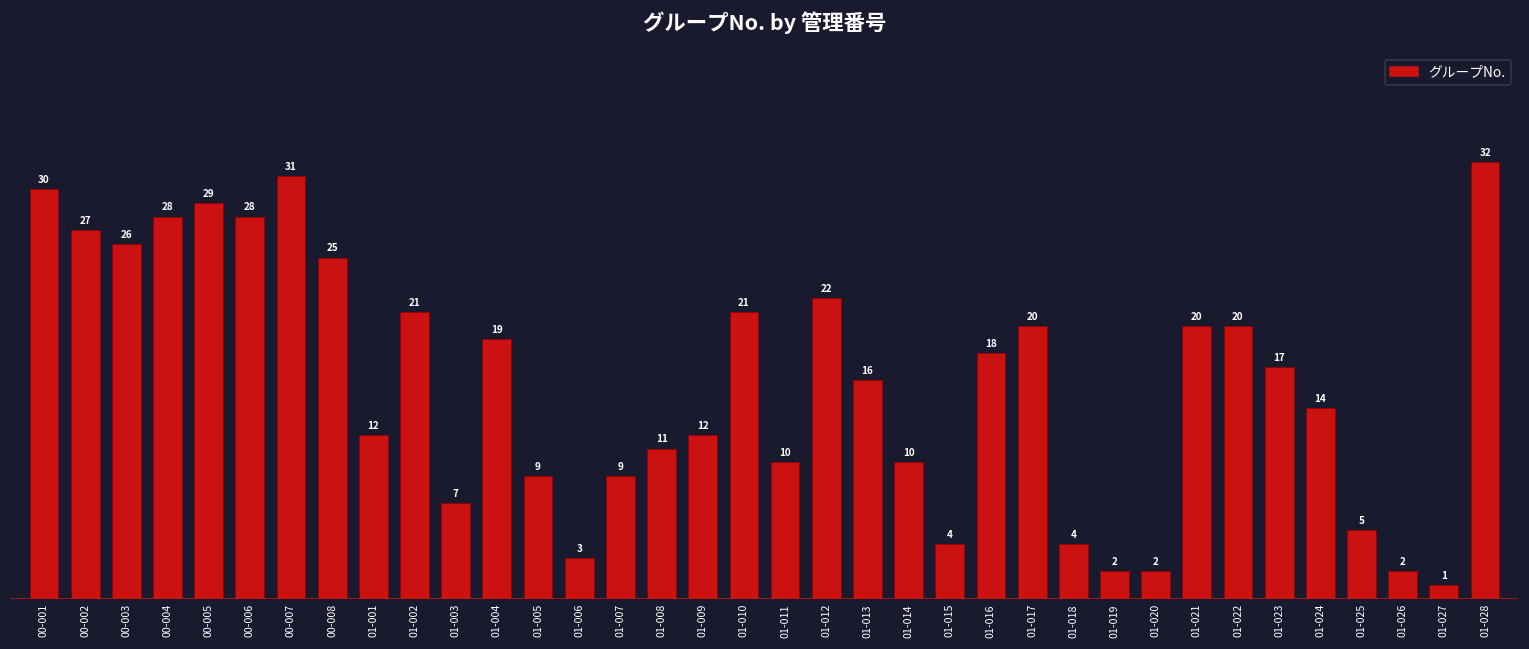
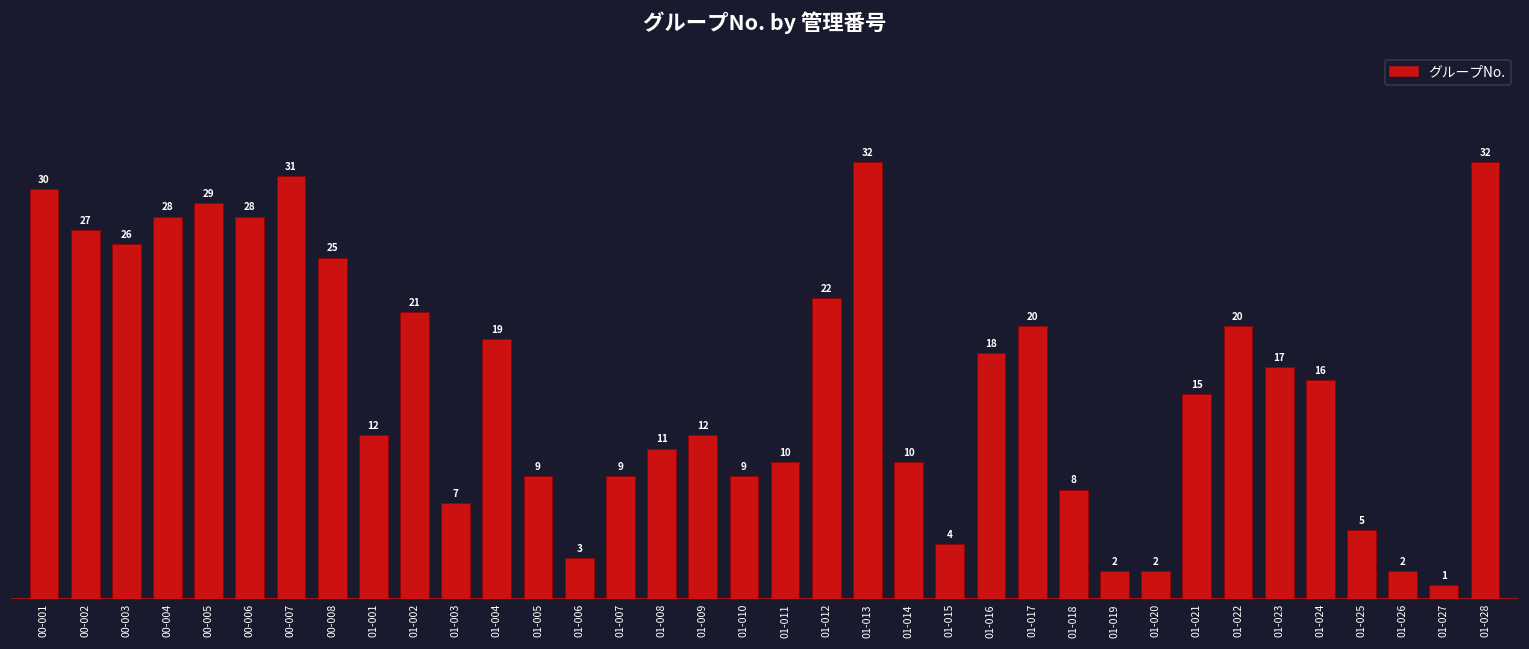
01-010: 21 -> 9
01-013: 16 -> 32
01-018: 4 -> 8
01-021: 20 -> 15
01-024: 14 -> 16
